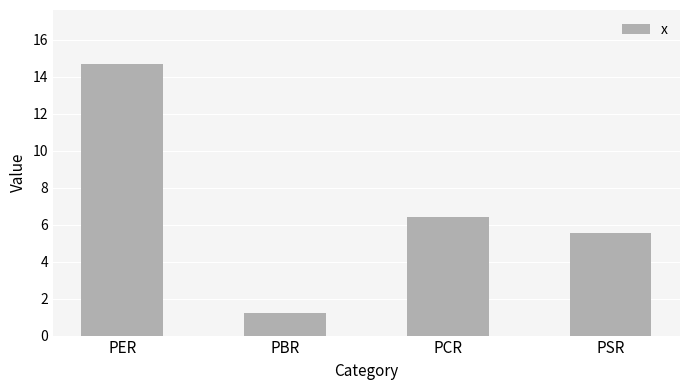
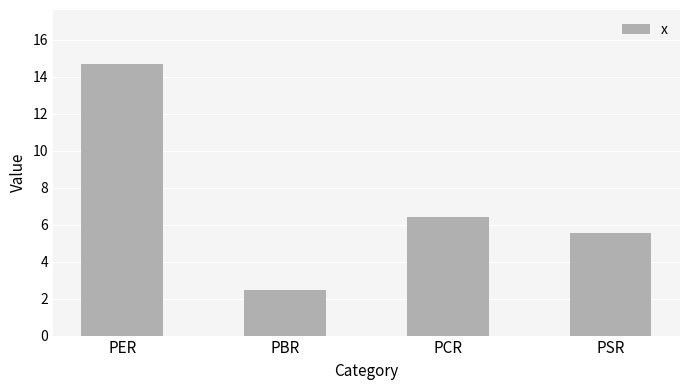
PBR: 1.2 -> 2.5
